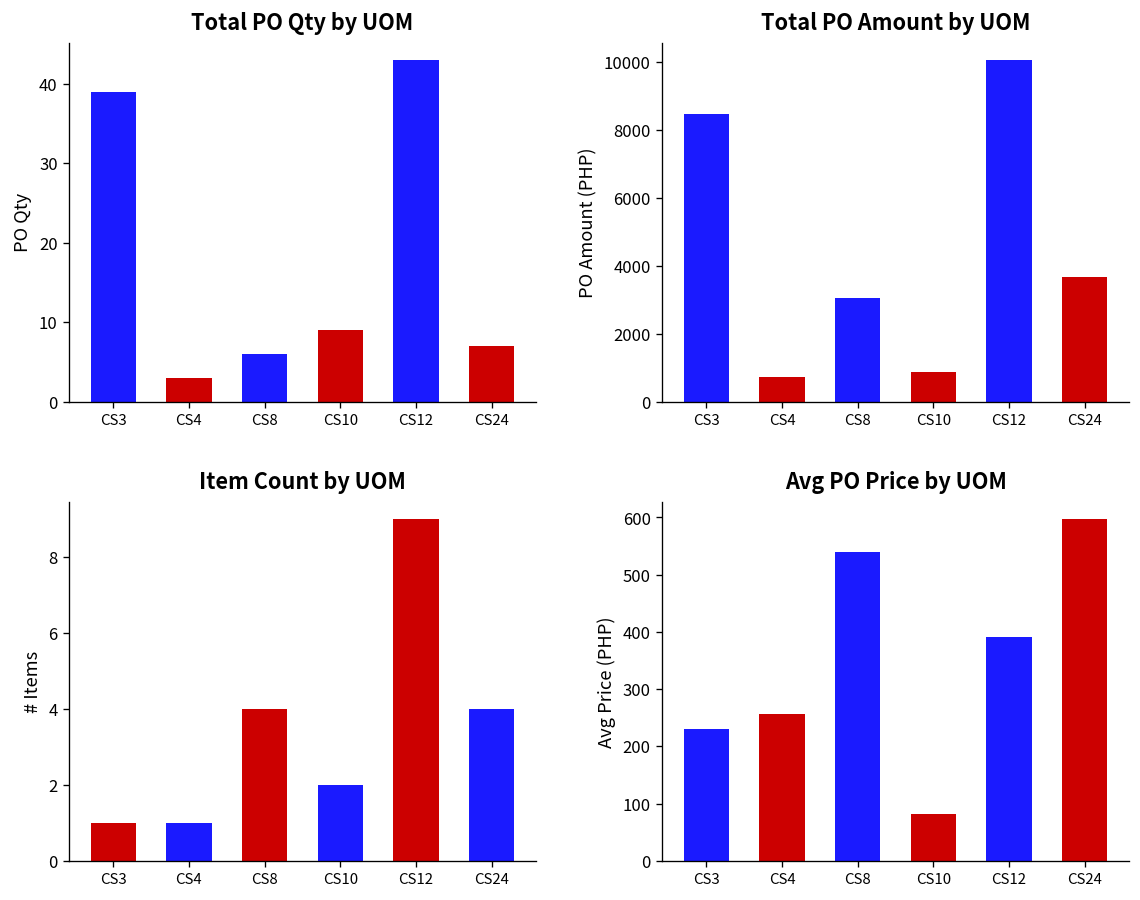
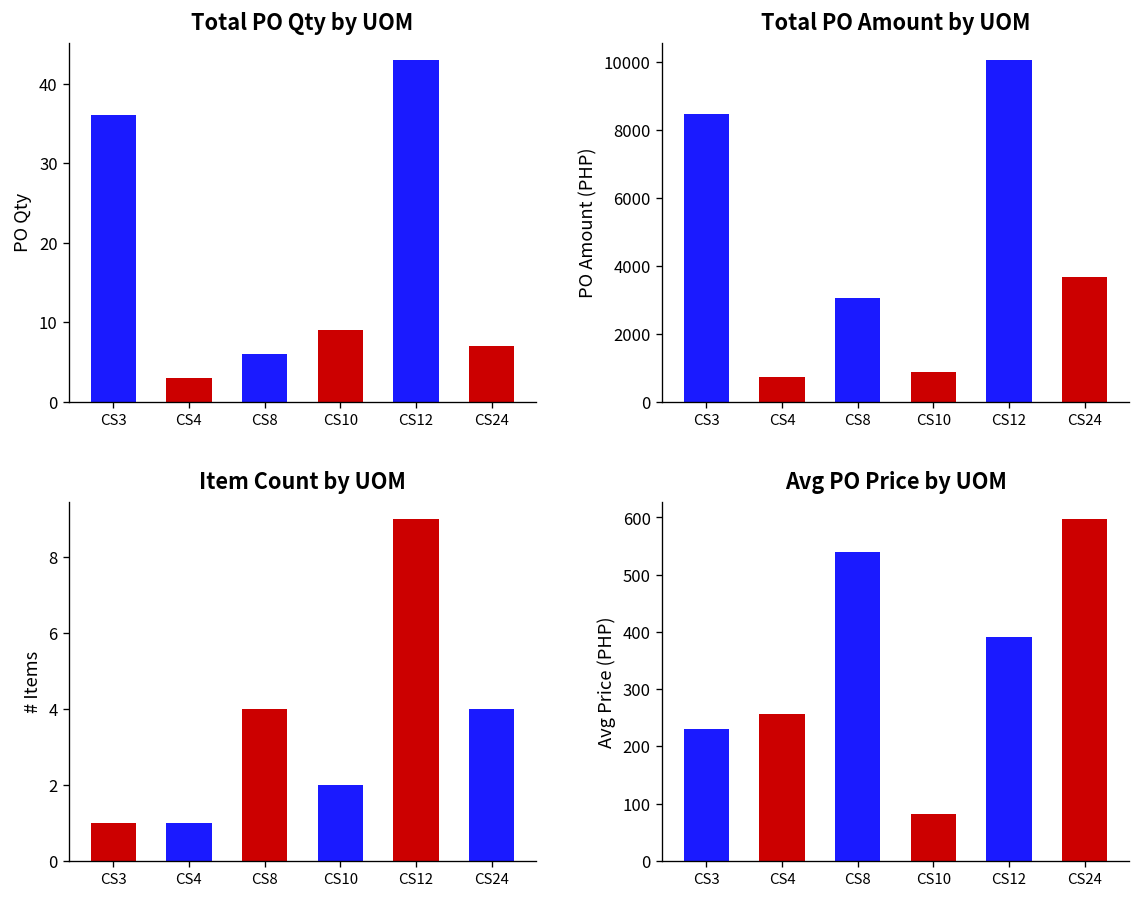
Total PO Qty by UOM, CS3: 39 -> 36
